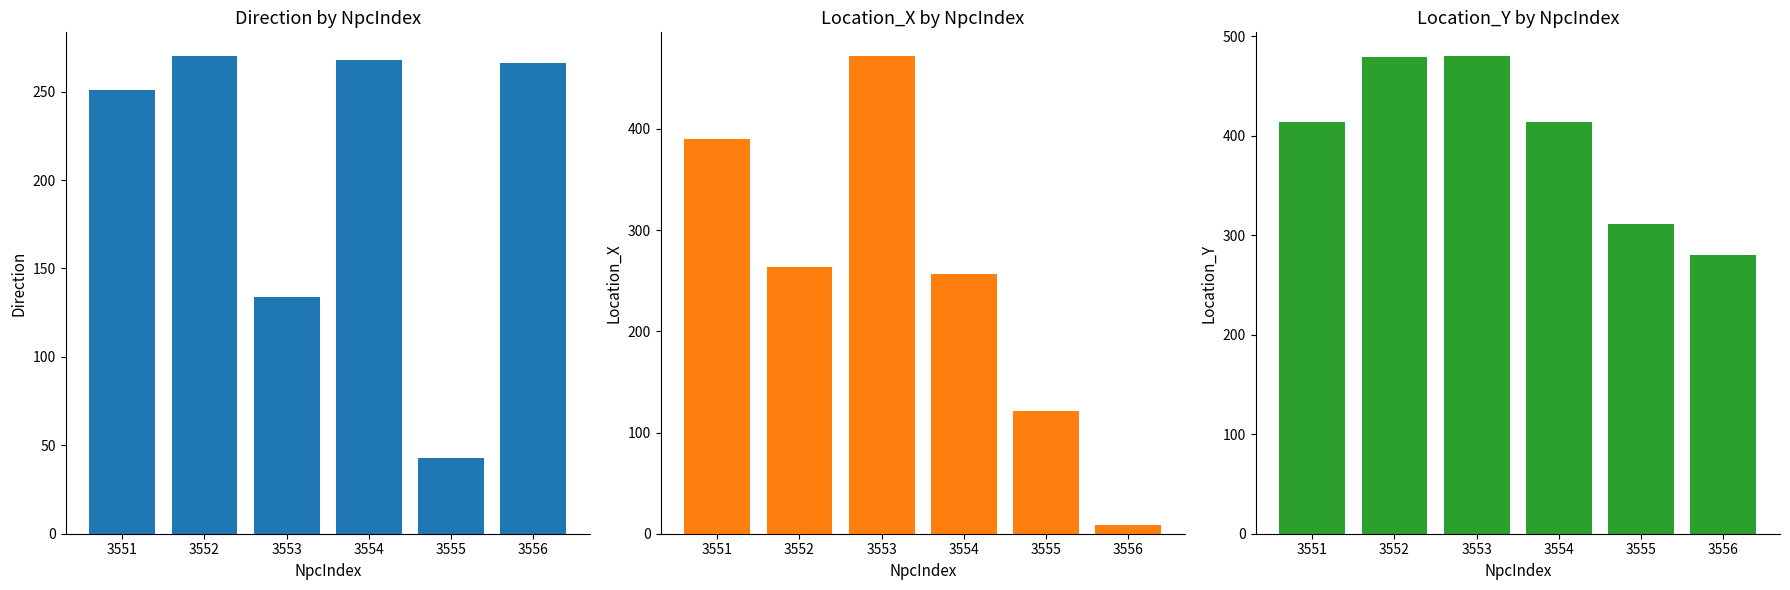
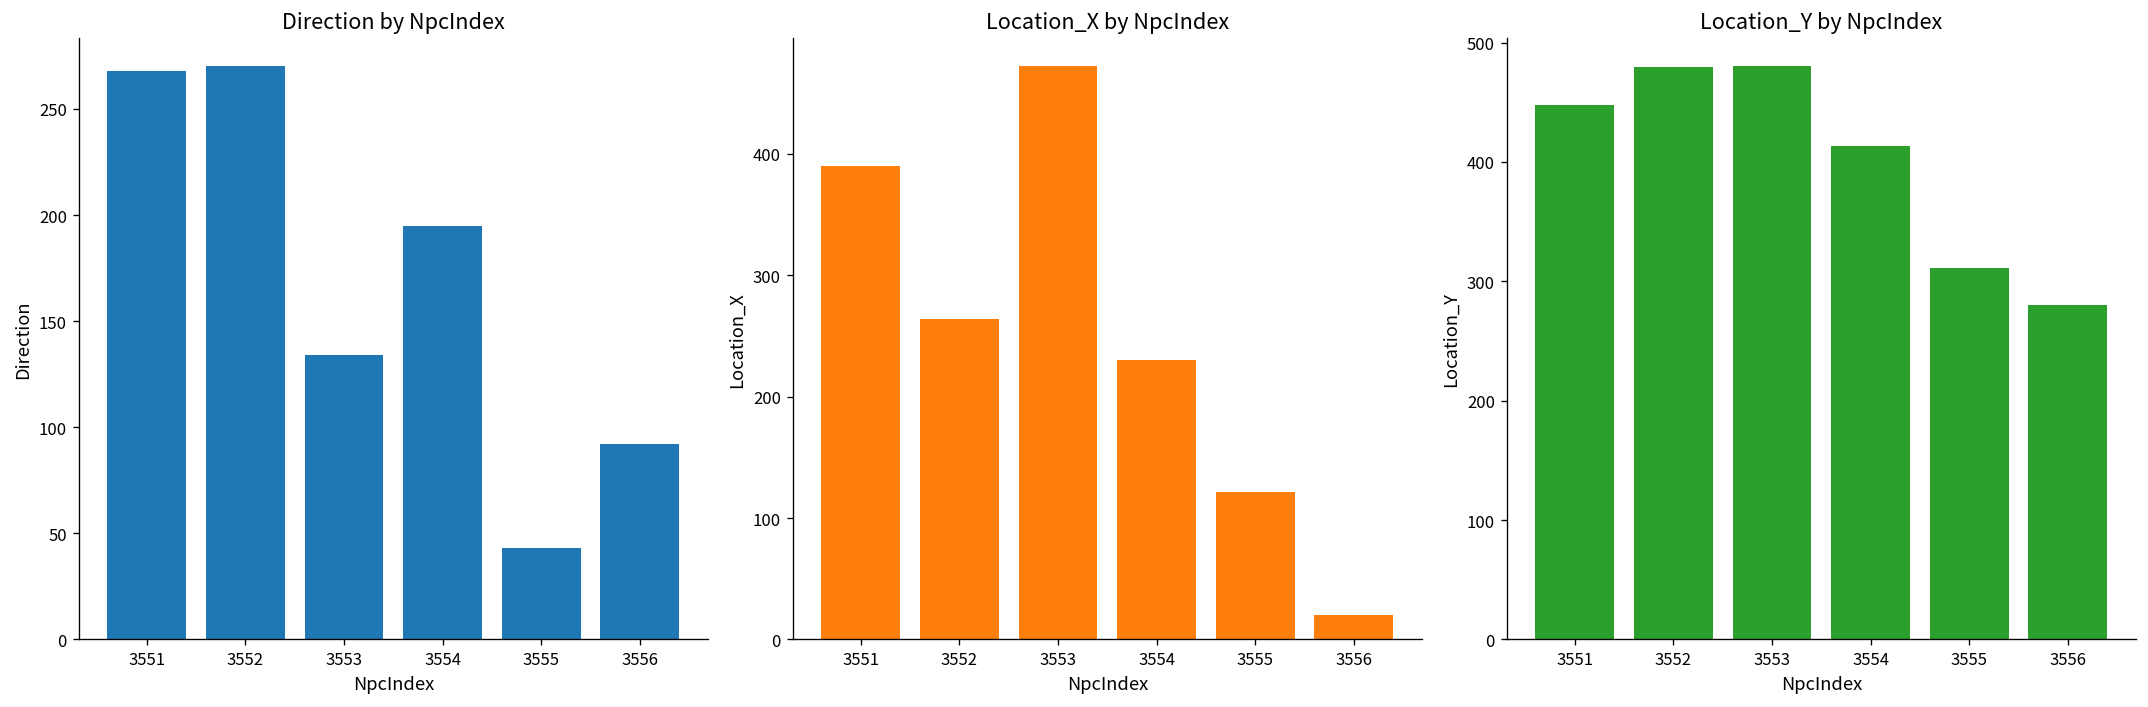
Direction by NpcIndex, 3551: 251 -> 268
Direction by NpcIndex, 3554: 268 -> 195
Direction by NpcIndex, 3556: 266 -> 92
Location_X by NpcIndex, 3554: 257 -> 231
Location_X by NpcIndex, 3556: 9 -> 20
Location_Y by NpcIndex, 3551: 410 -> 450
